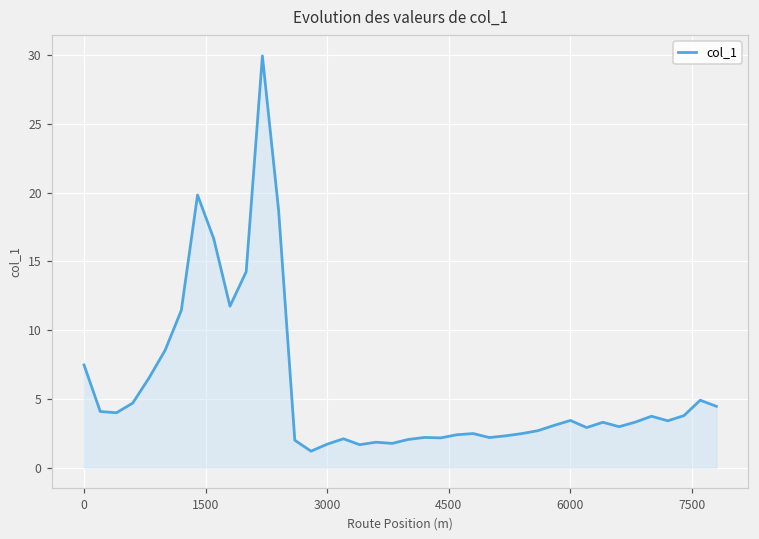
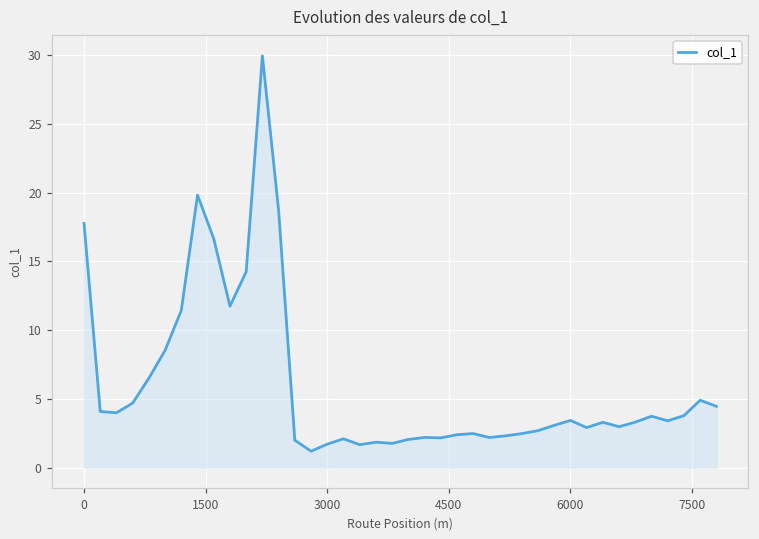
0: 7.5 -> 17.8
